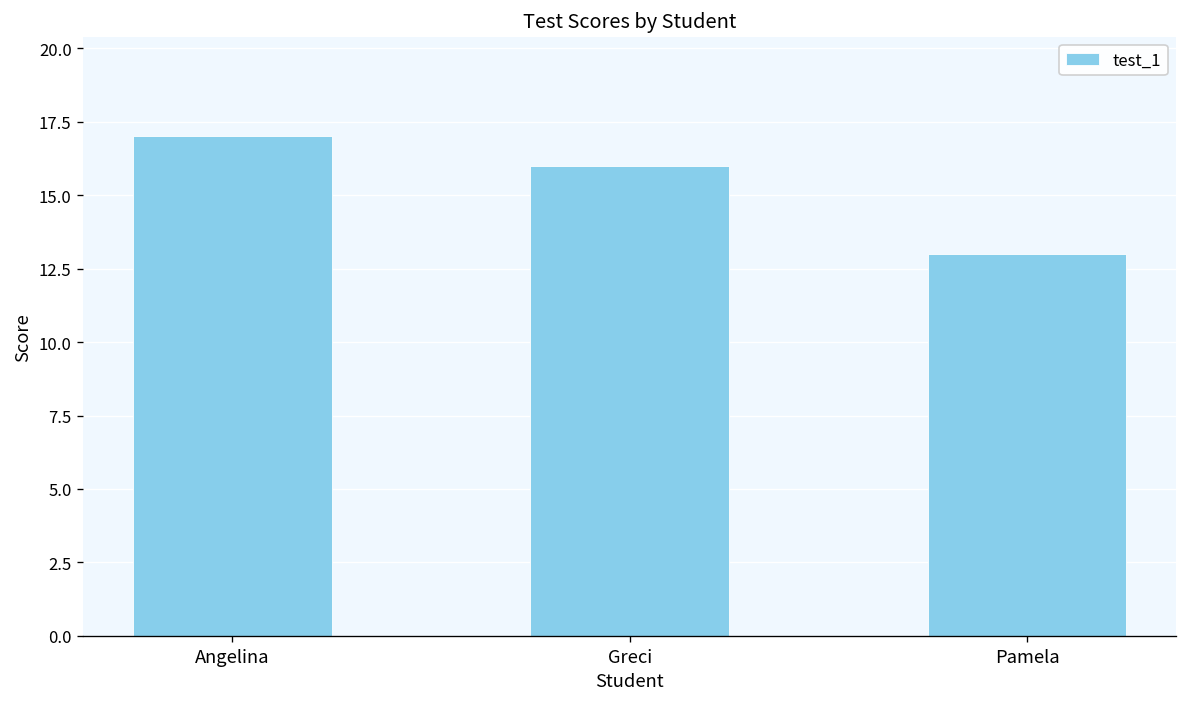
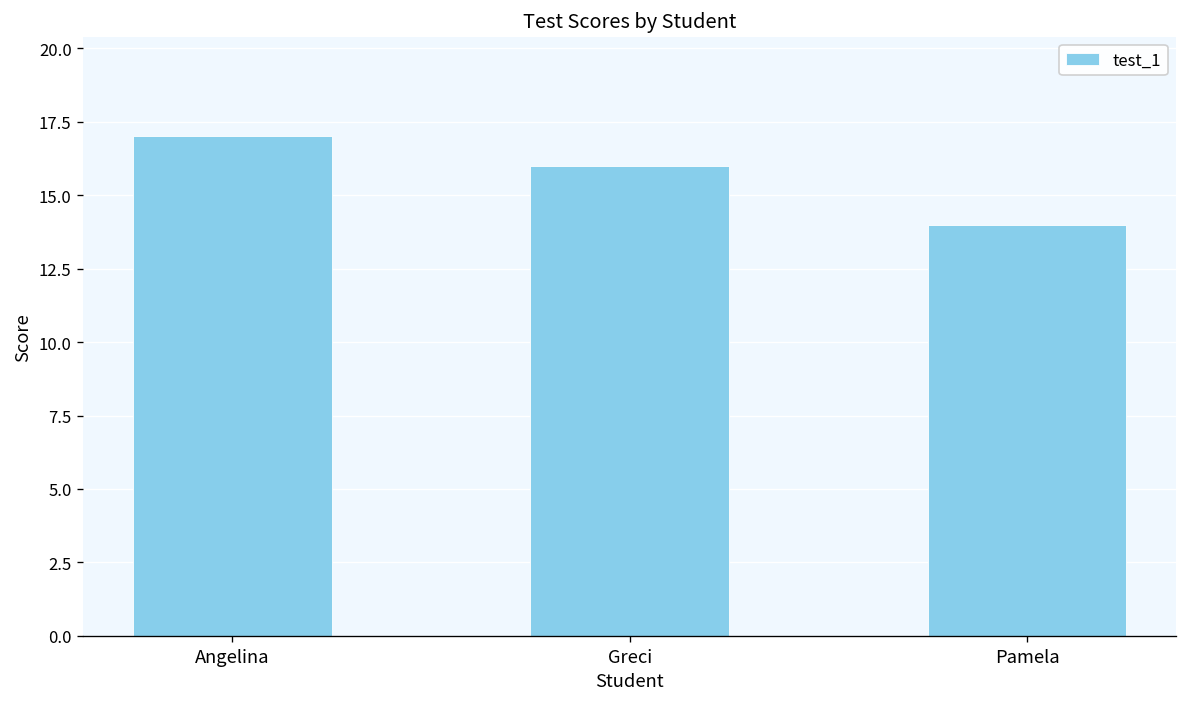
Pamela: 13 -> 14
